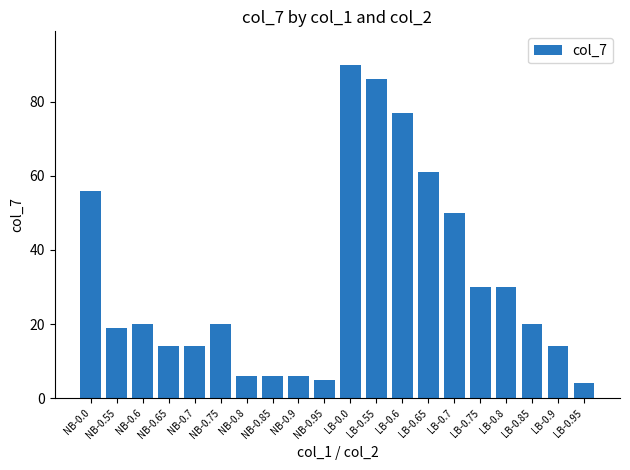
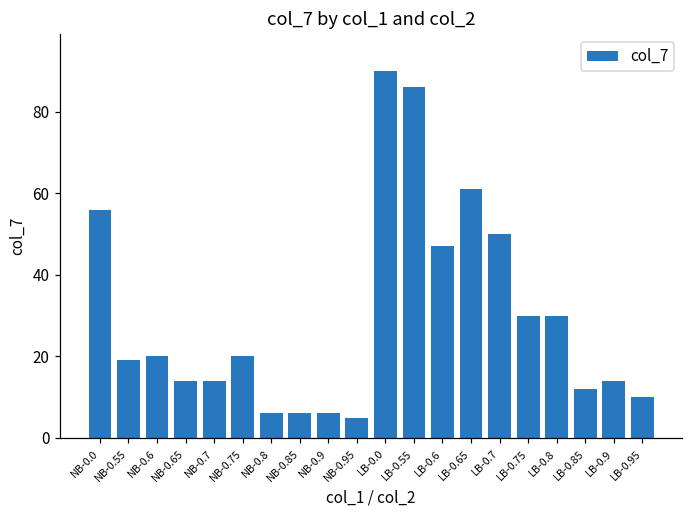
LB-0.6: 77 -> 47
LB-0.85: 20 -> 12
LB-0.95: 4 -> 10
